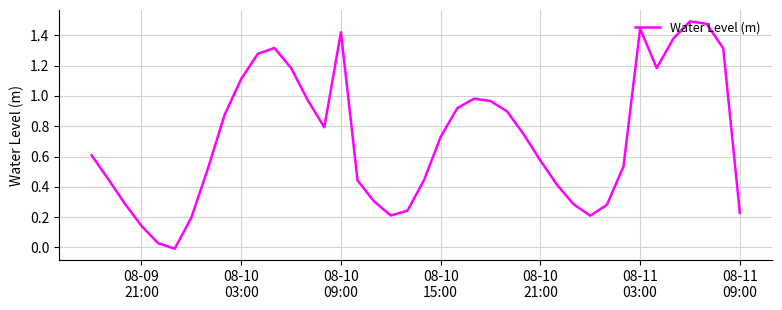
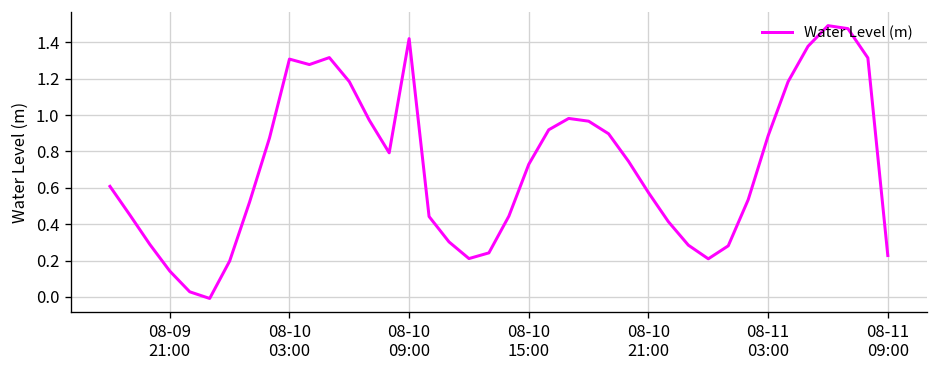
08-10 03:00: 1.11 -> 1.31
08-11 03:00: 1.44 -> 0.89
